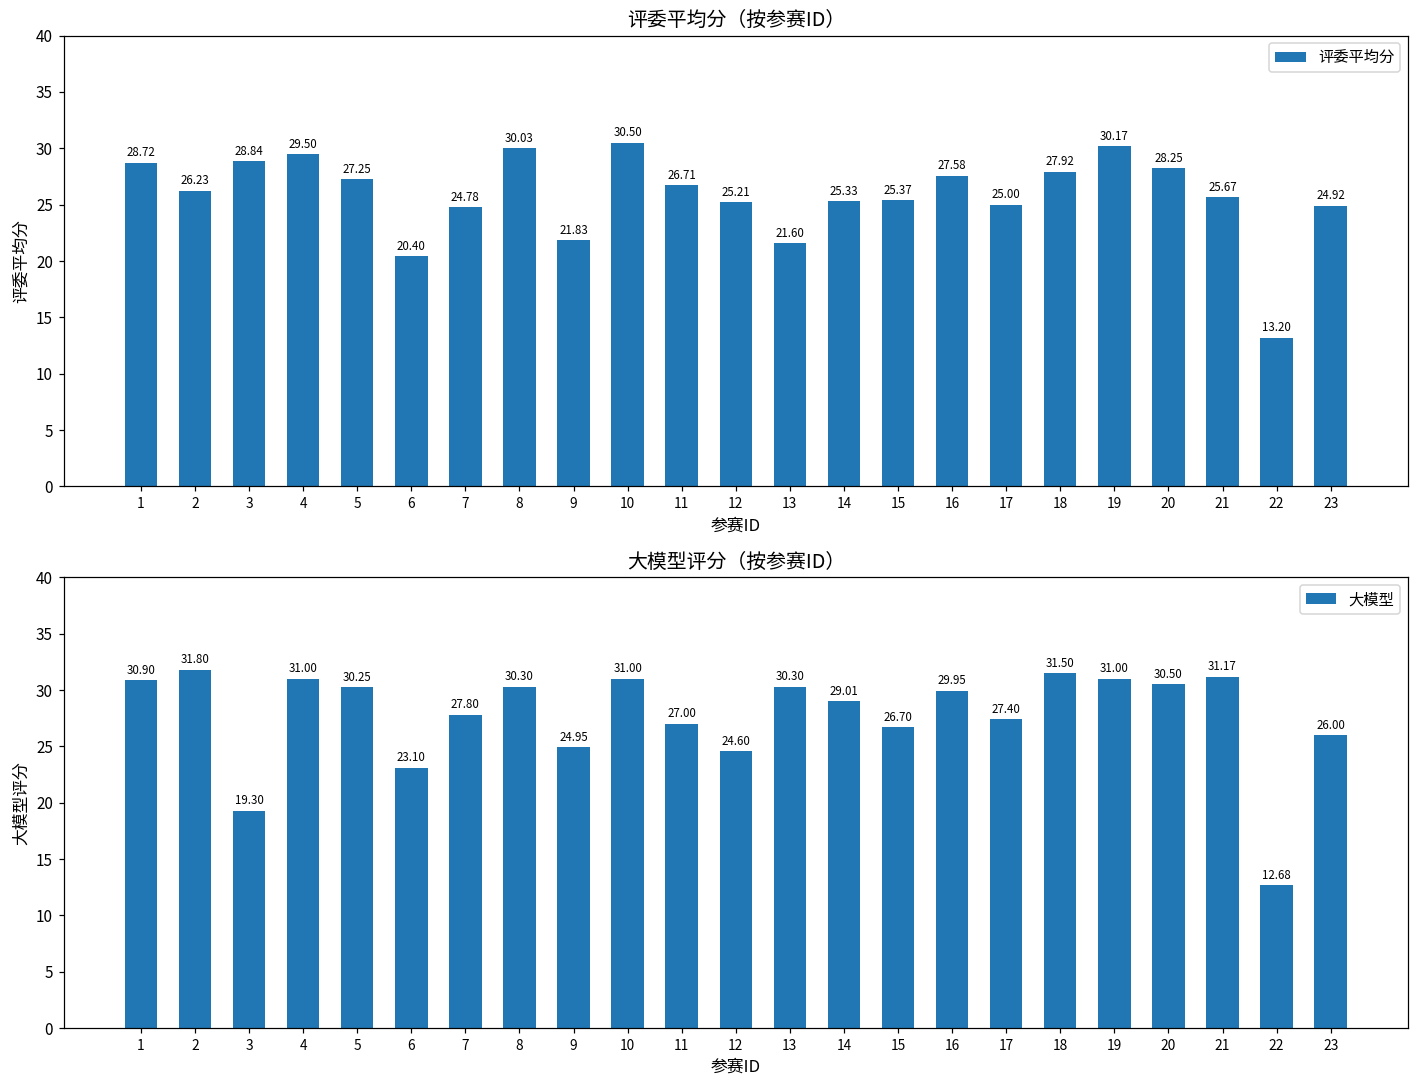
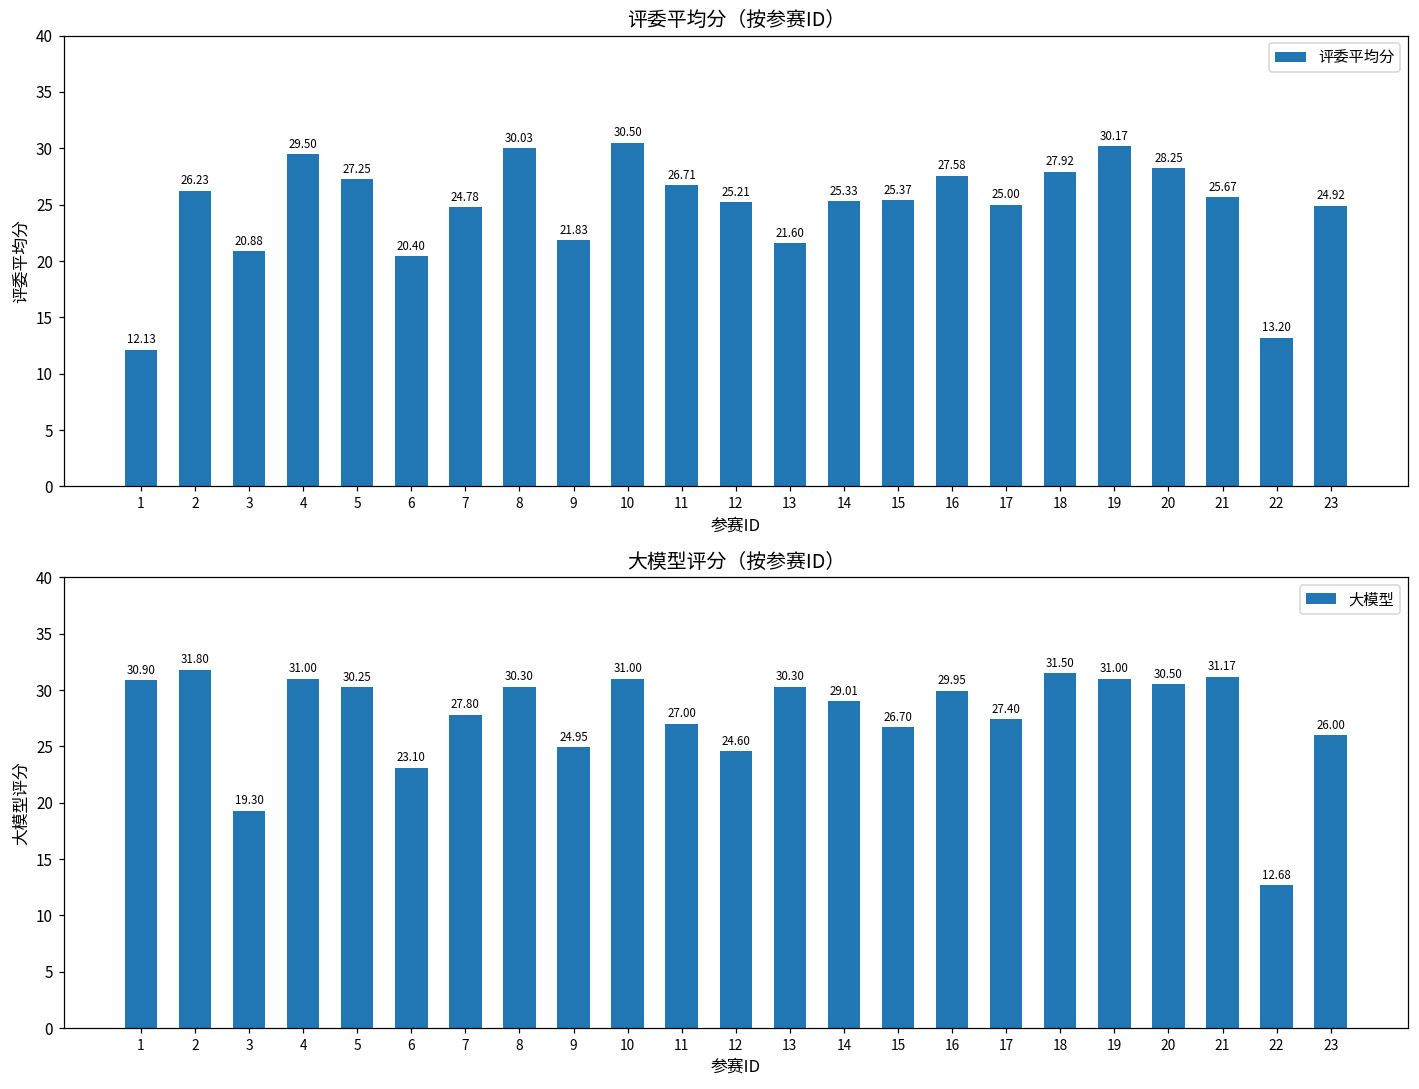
评委平均分（按参赛ID）, 1: 28.72 -> 12.13
评委平均分（按参赛ID）, 3: 28.84 -> 20.88
